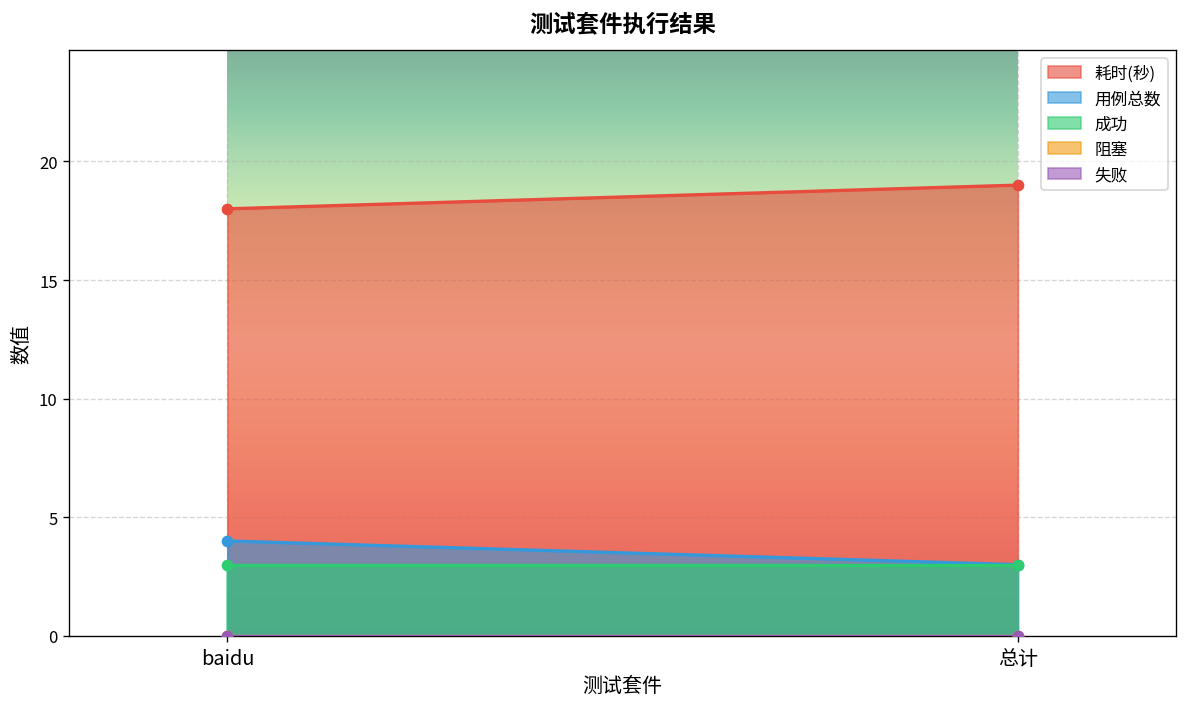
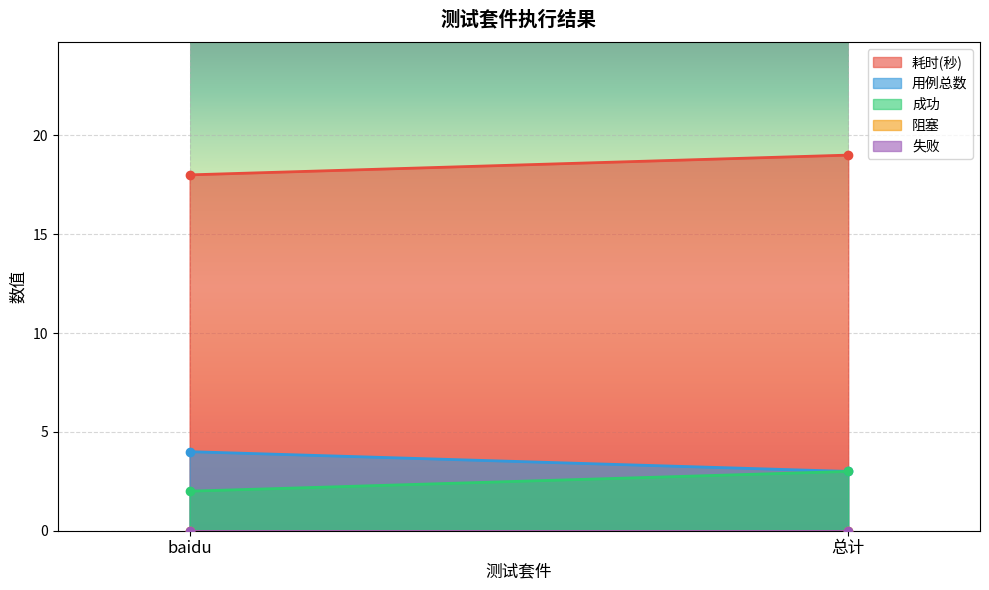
成功, baidu: 3 -> 2
